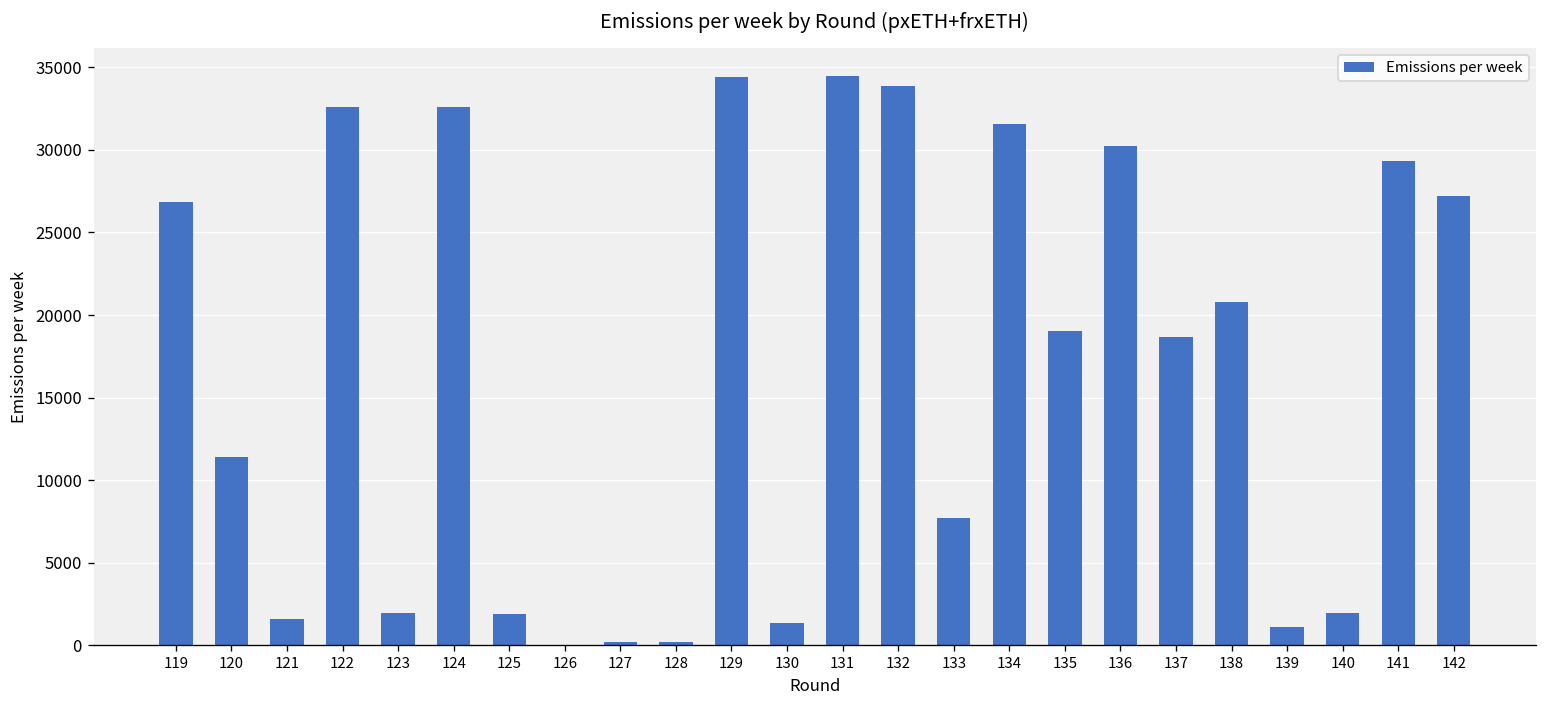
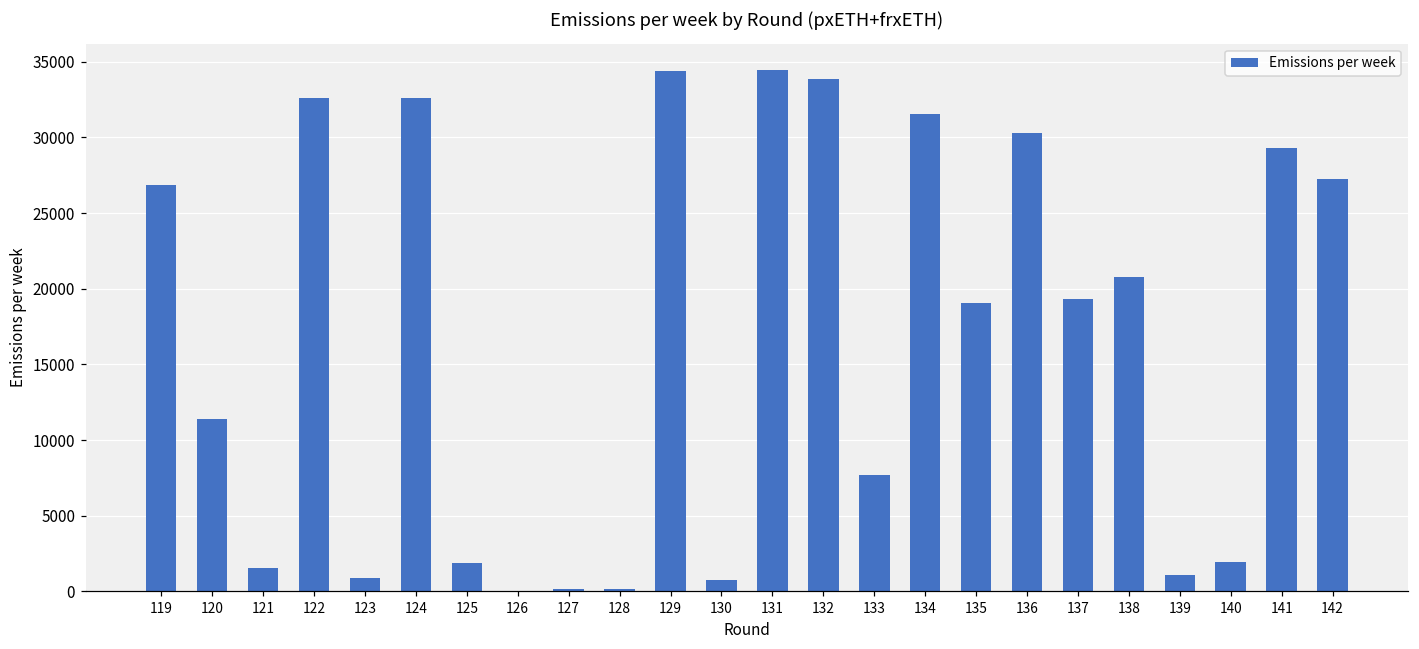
123: 2000 -> 900
130: 1400 -> 700
137: 18700 -> 19300
